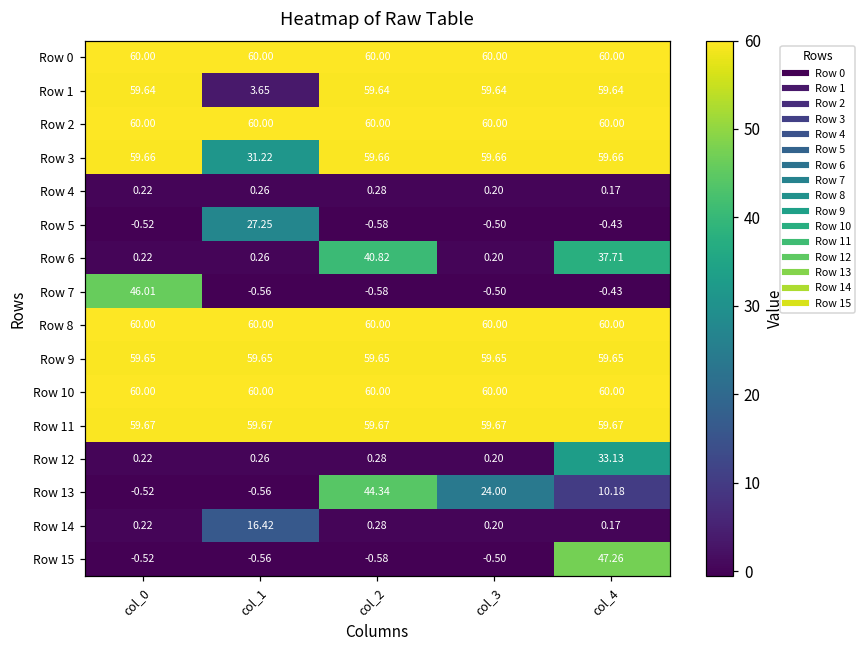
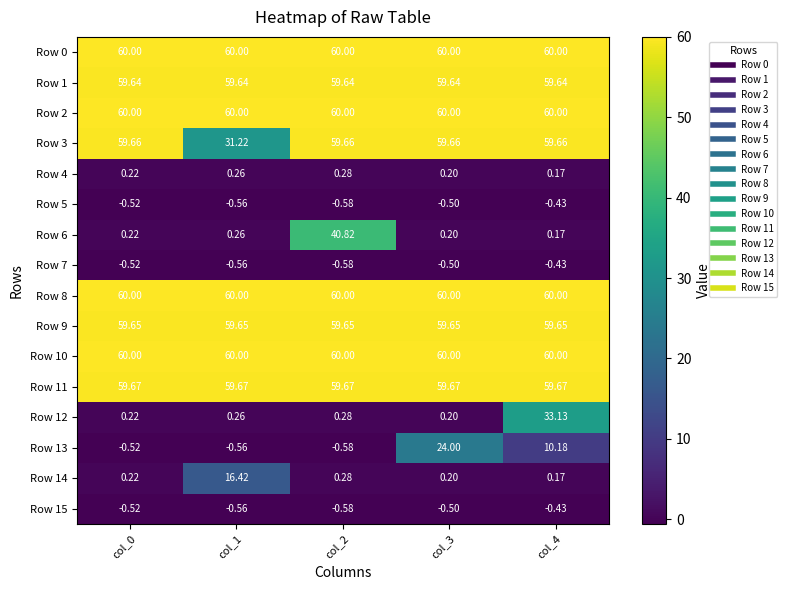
Row 1, col_1: 3.65 -> 59.64
Row 5, col_1: 27.25 -> -0.56
Row 6, col_4: 37.71 -> 0.17
Row 7, col_0: 46.01 -> -0.52
Row 13, col_2: 44.34 -> -0.58
Row 15, col_4: 47.26 -> -0.43
